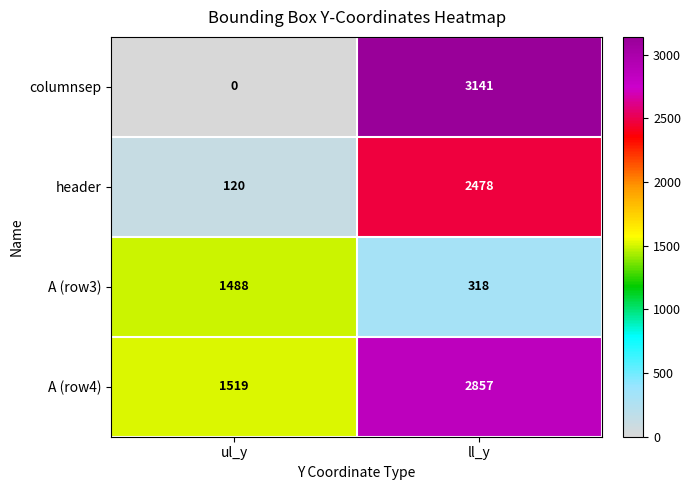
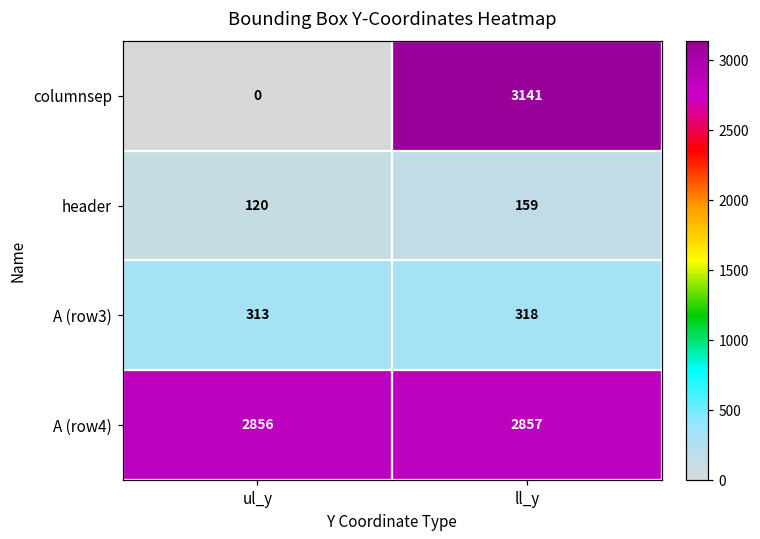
header, ll_y: 2478 -> 159
A (row3), ul_y: 1488 -> 313
A (row4), ul_y: 1519 -> 2856
